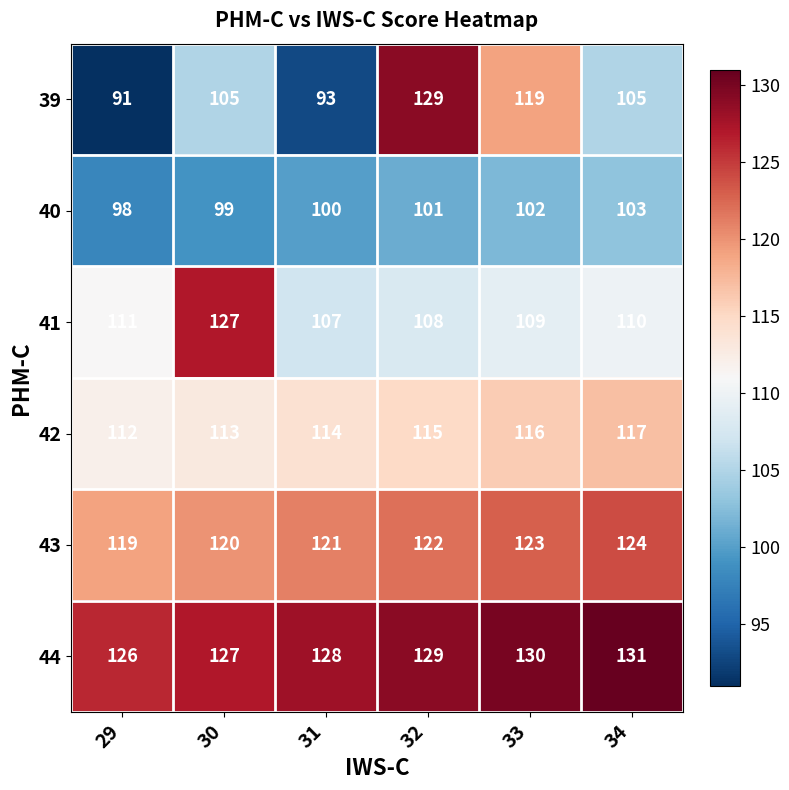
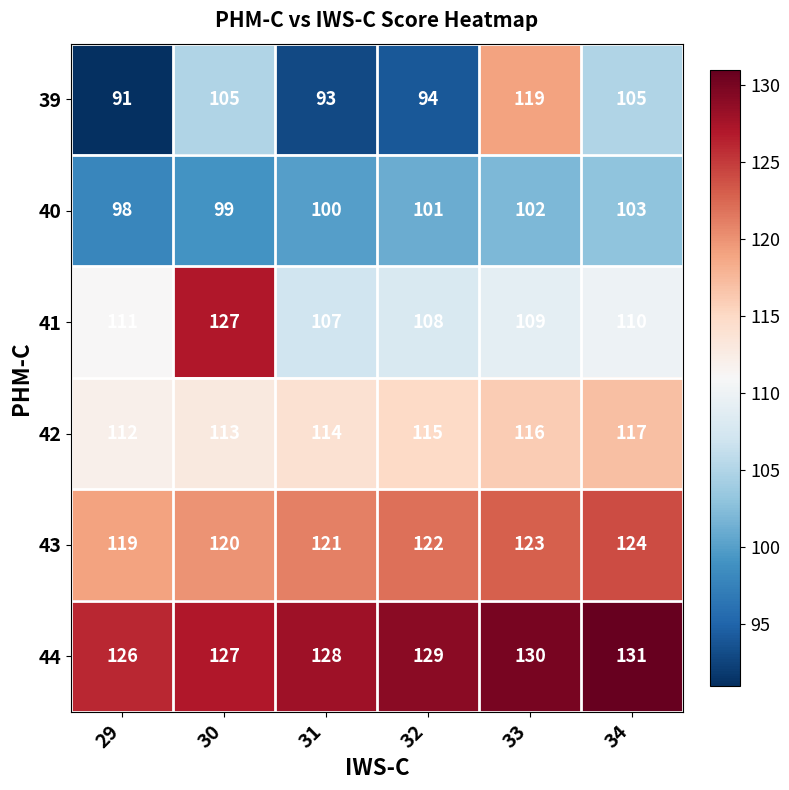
39, 32: 129 -> 94
